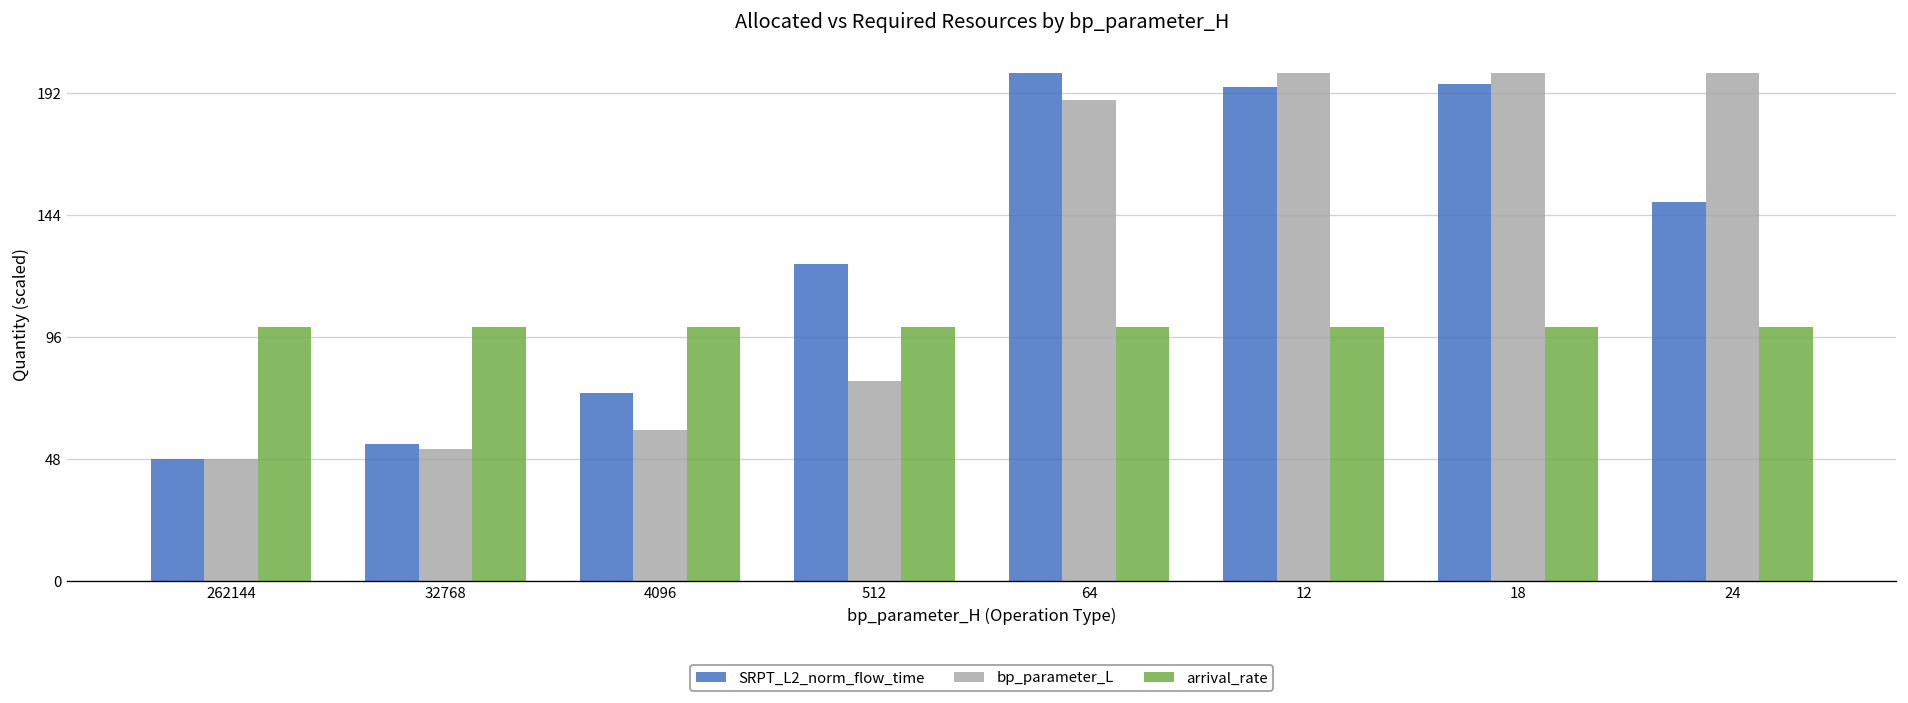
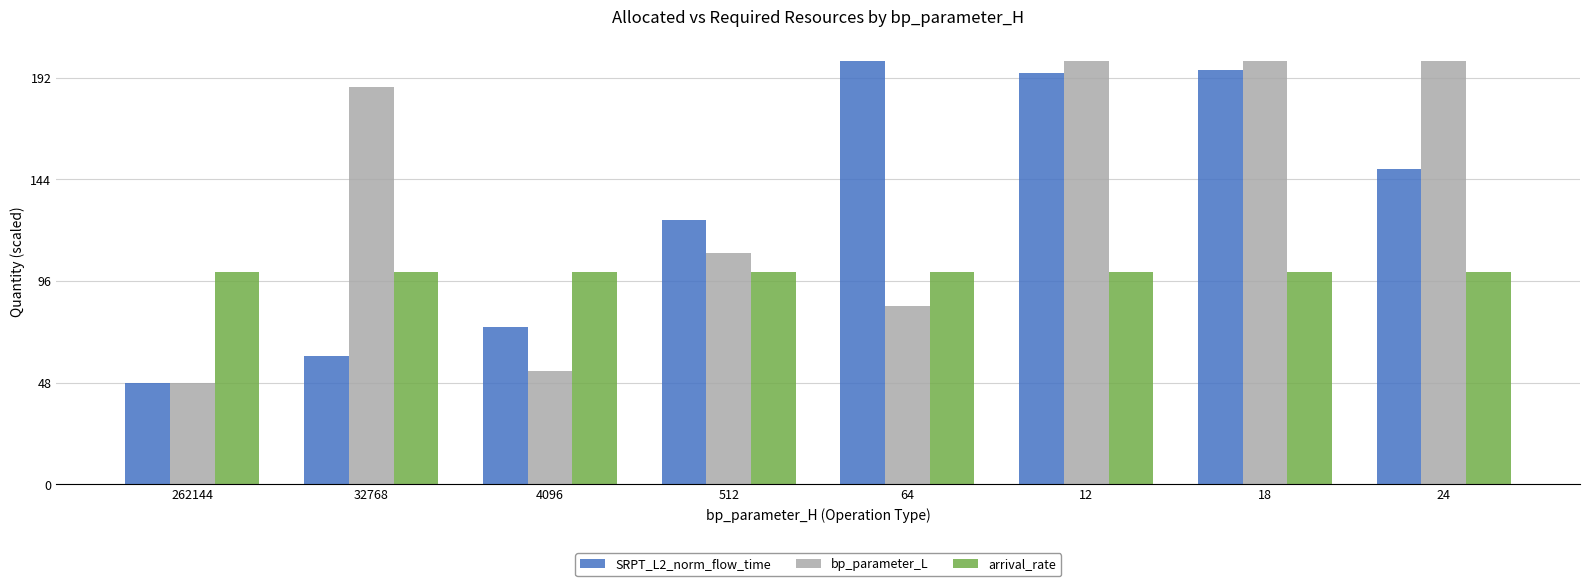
SRPT_L2_norm_flow_time, 32768: 54 -> 61
bp_parameter_L, 32768: 52 -> 187
bp_parameter_L, 4096: 60 -> 53
bp_parameter_L, 512: 79 -> 109
bp_parameter_L, 64: 189 -> 84
